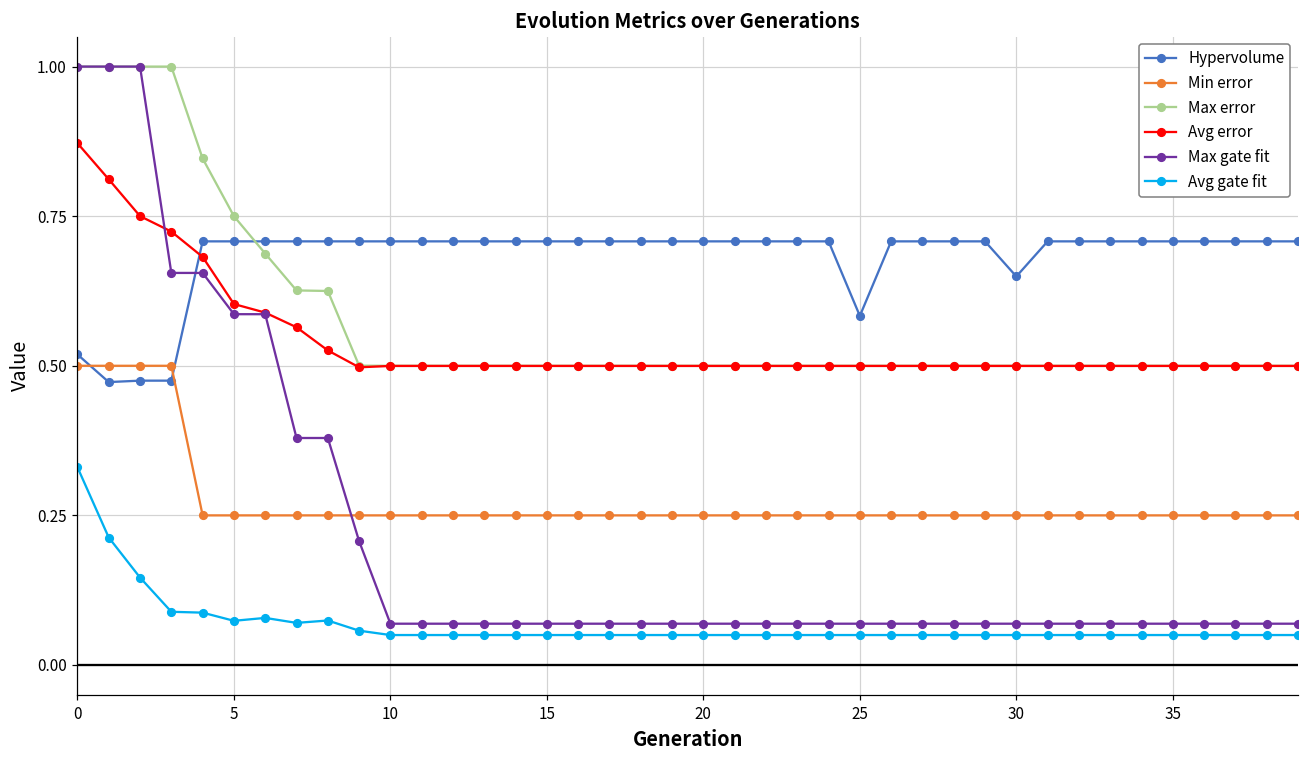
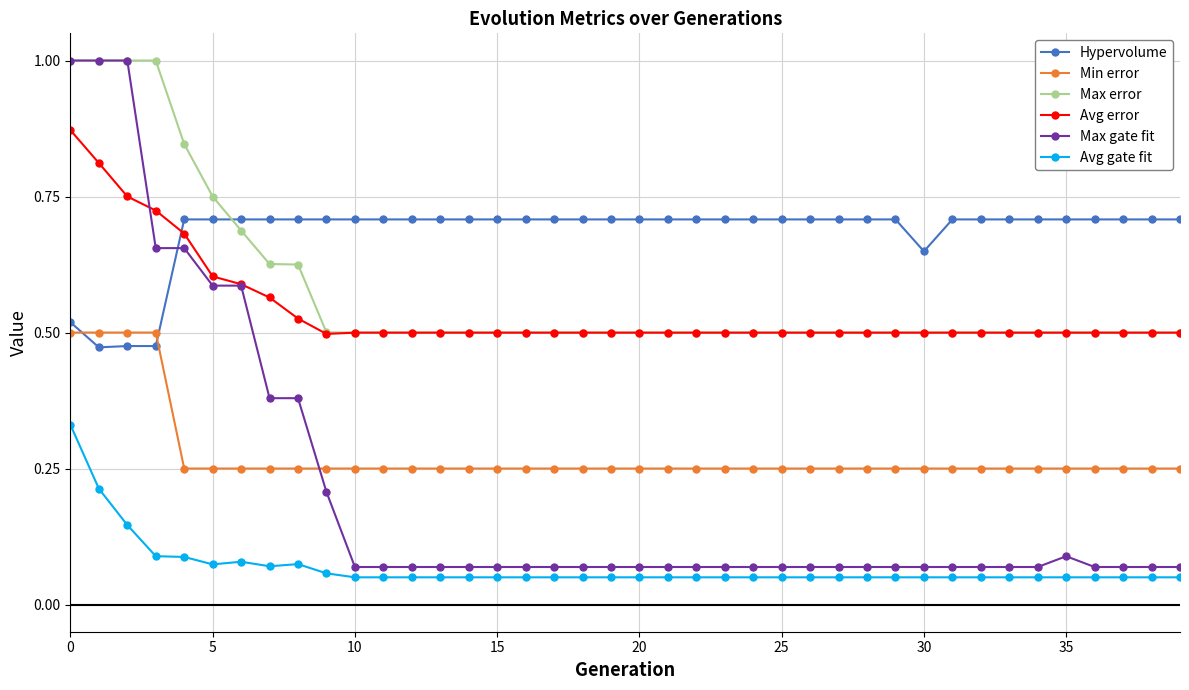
Hypervolume, 25: 0.58 -> 0.71
Max gate fit, 35: 0.07 -> 0.09
